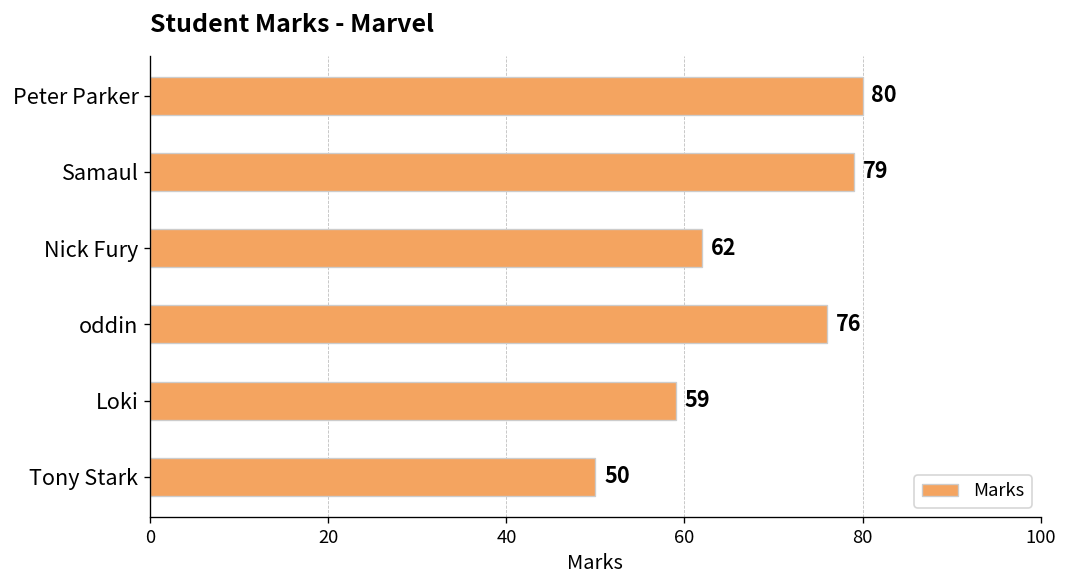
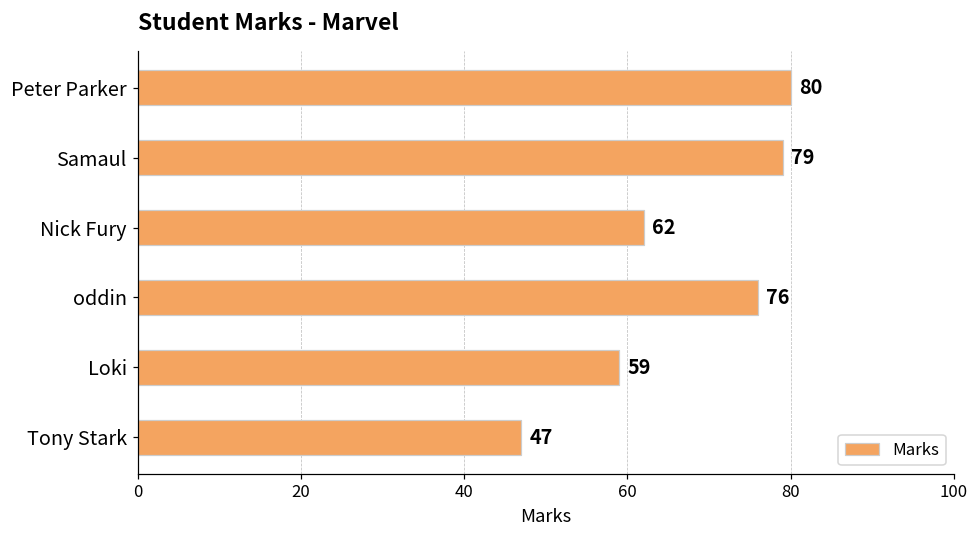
Tony Stark: 50 -> 47
